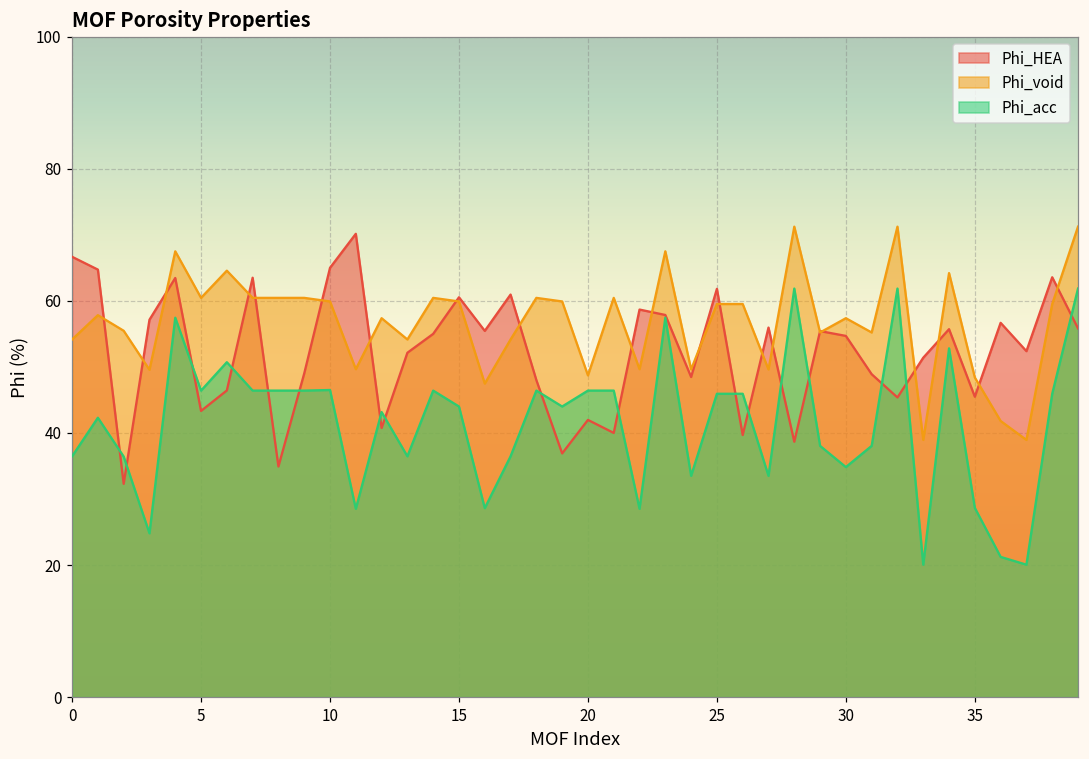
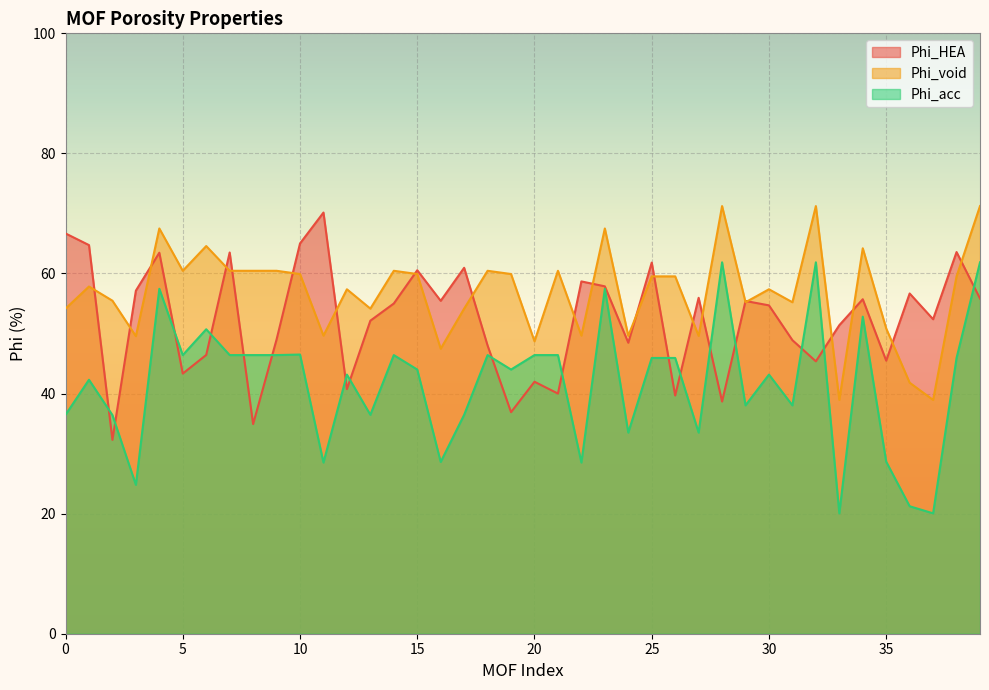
Phi_acc, 30: 35 -> 43
Phi_void, 35: 48 -> 51
